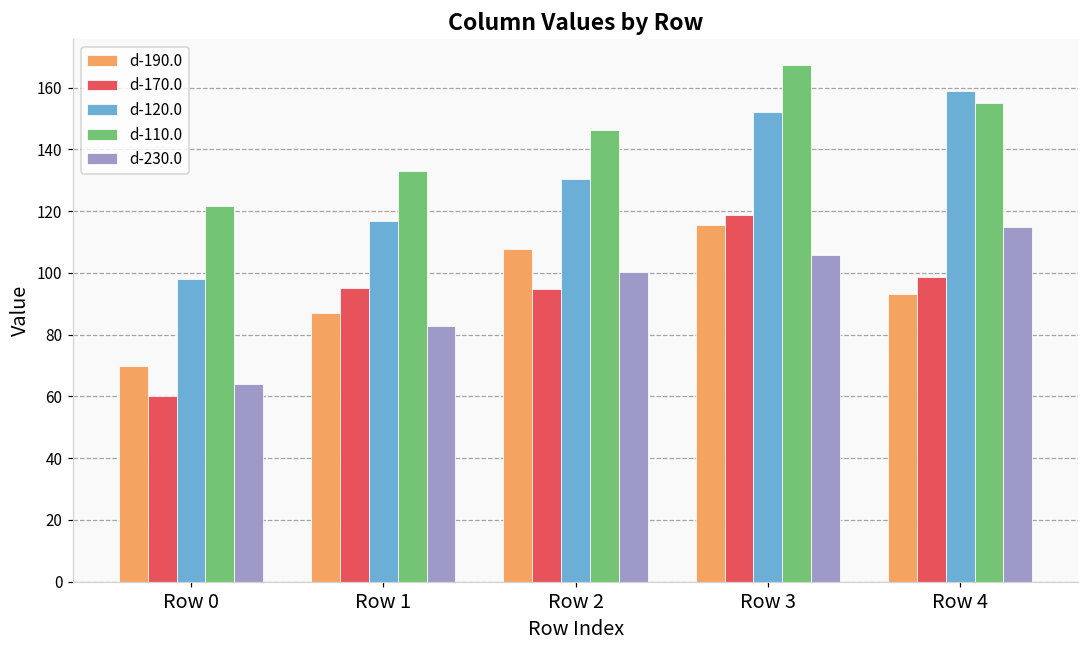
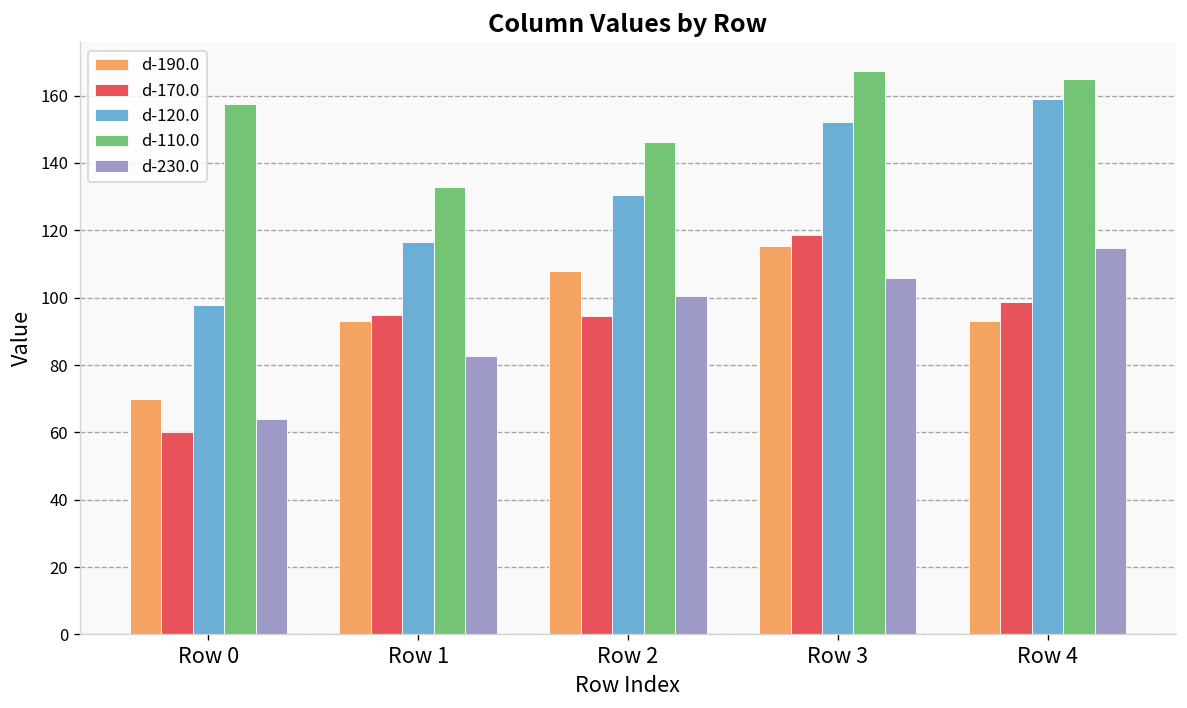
d-110.0, Row 0: 122 -> 157
d-190.0, Row 1: 87 -> 93
d-110.0, Row 4: 155 -> 165
